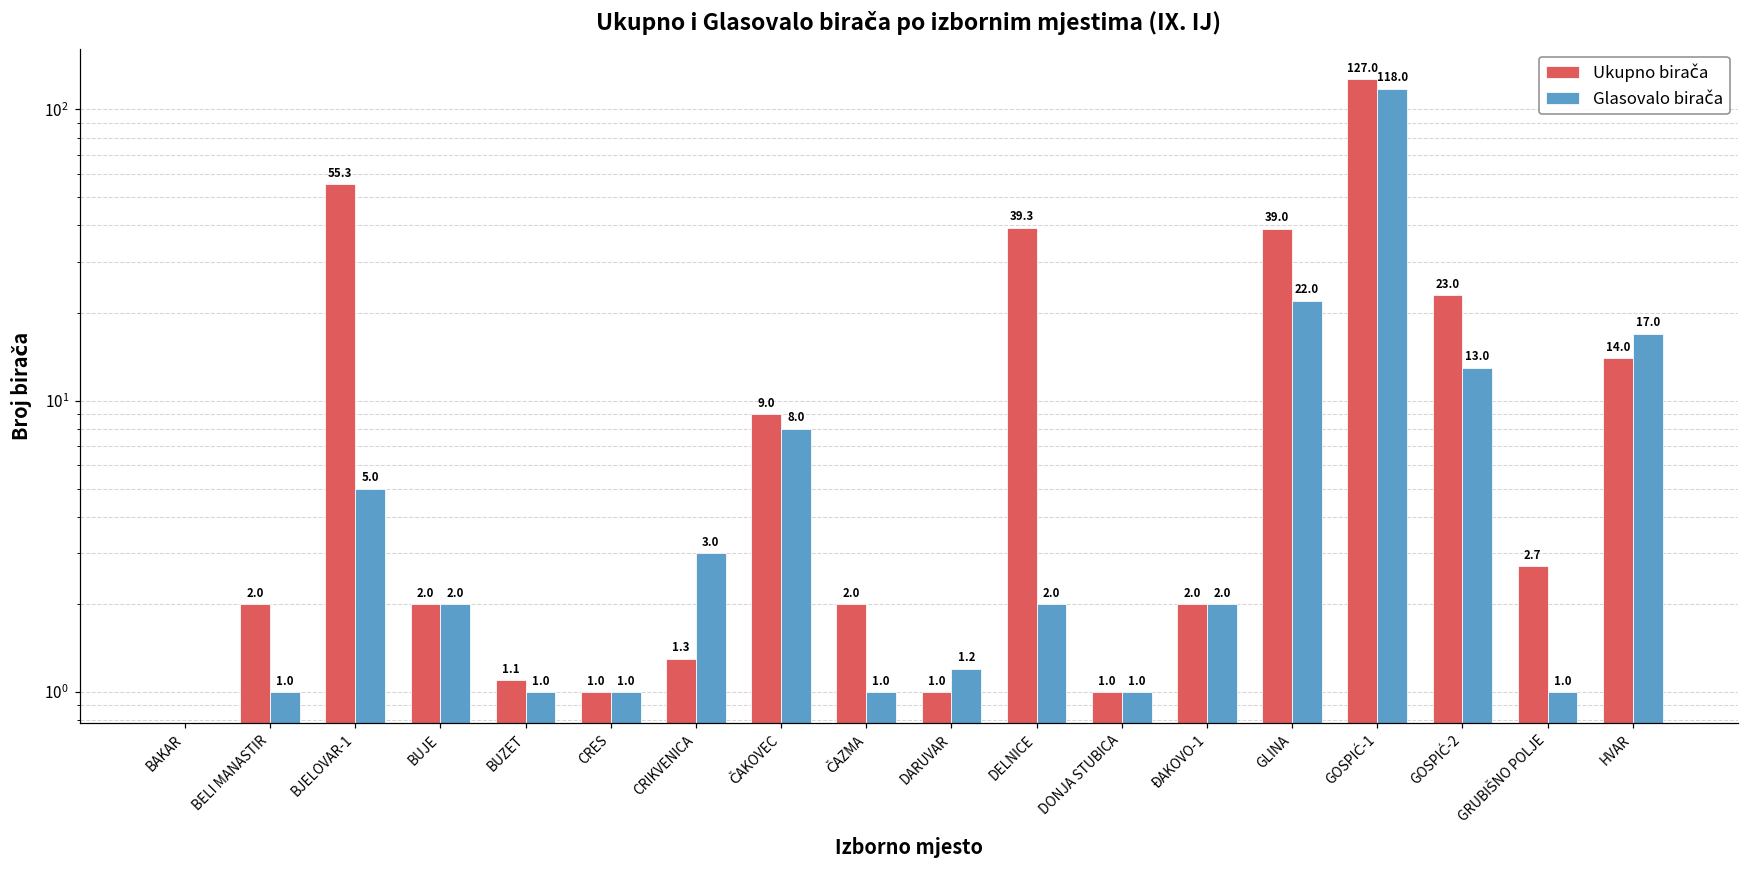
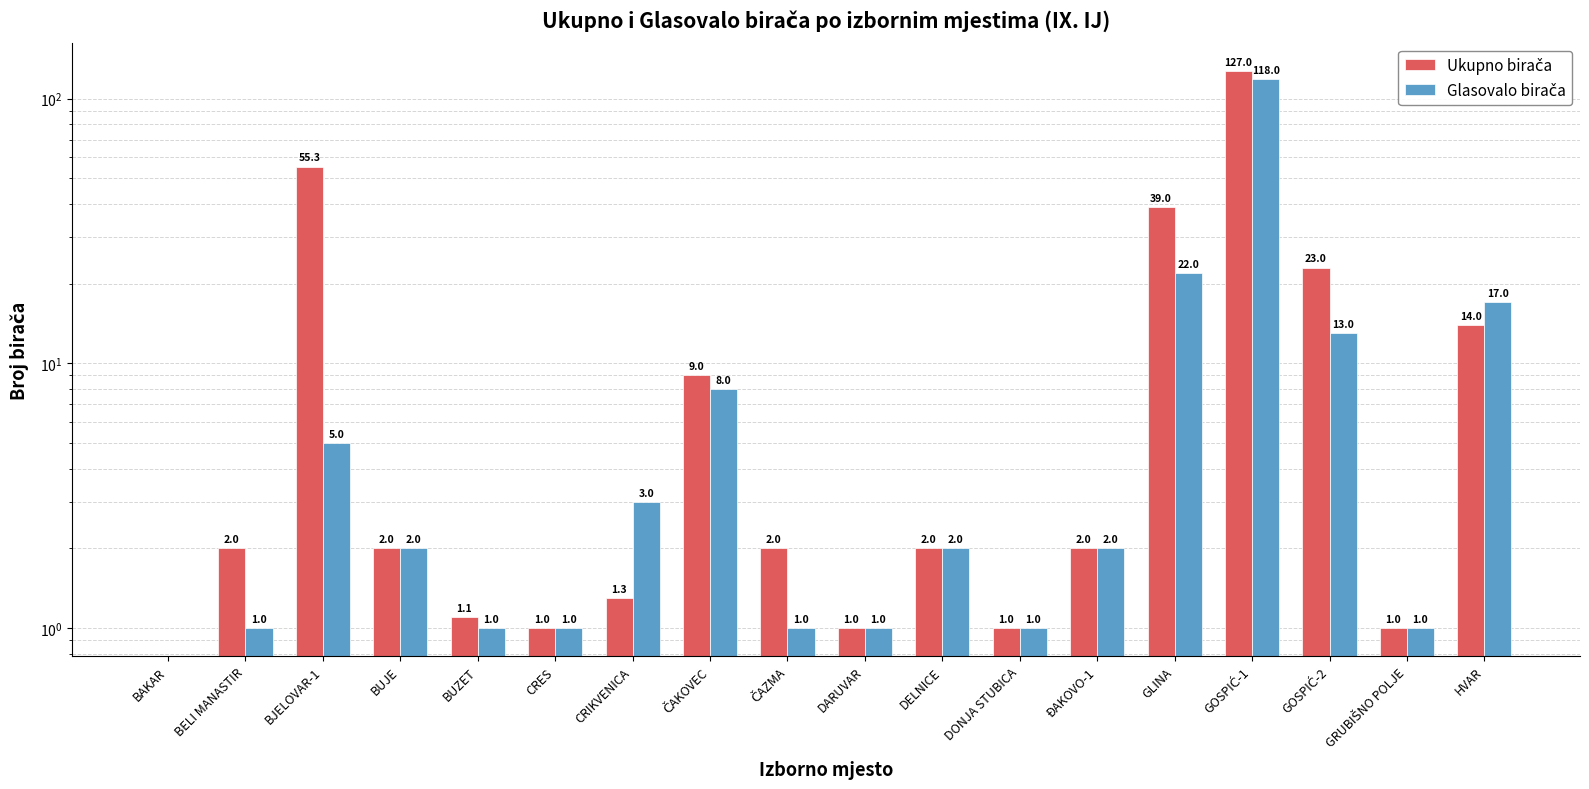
Glasovalo birača, DARUVAR: 1.2 -> 1.0
Ukupno birača, DELNICE: 39.3 -> 2.0
Ukupno birača, GRUBIŠNO POLJE: 2.7 -> 1.0
